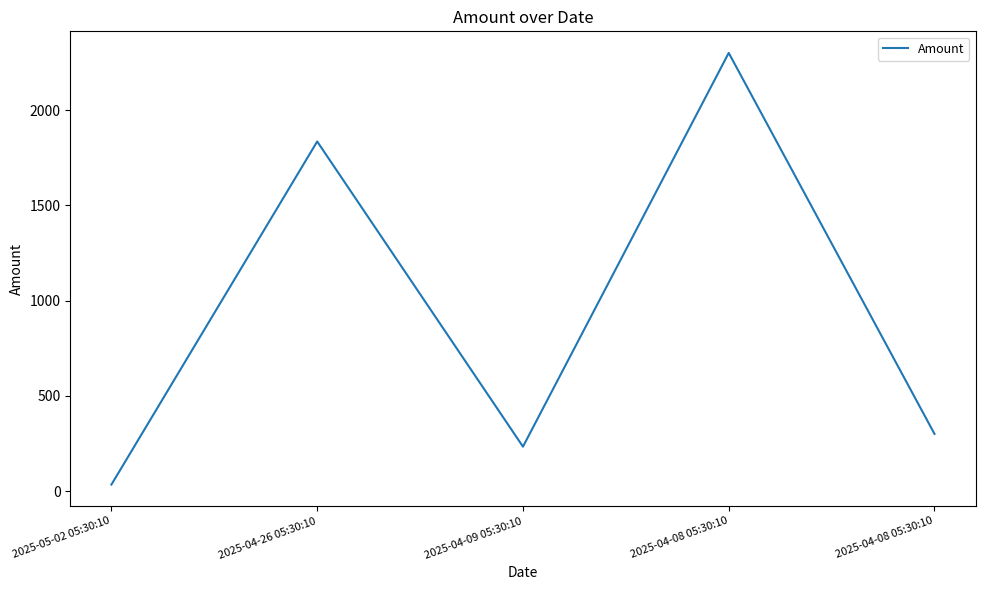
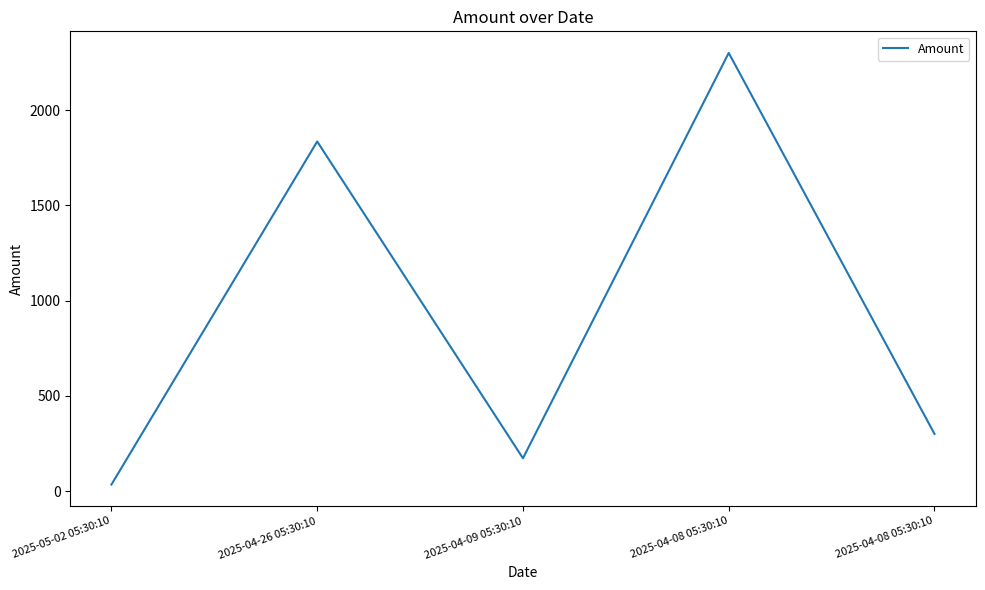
2025-04-09 05:30:10: 230 -> 170
